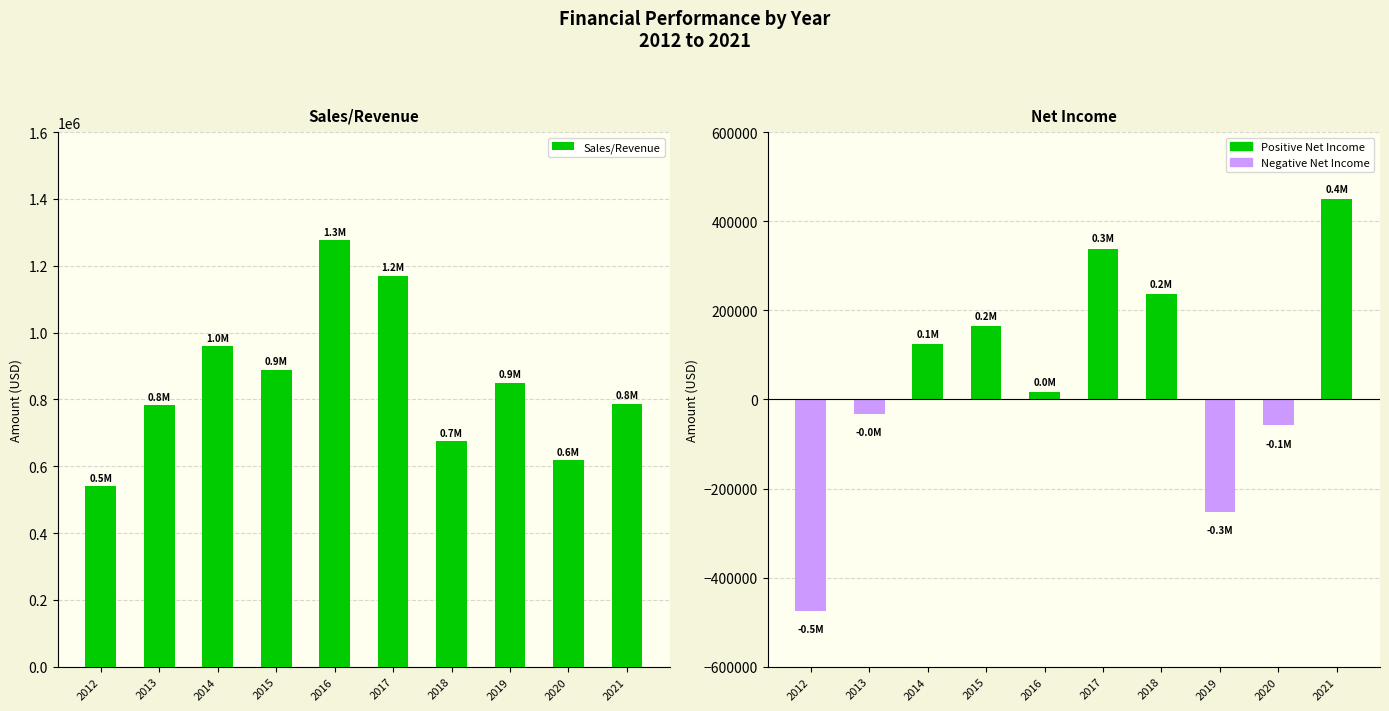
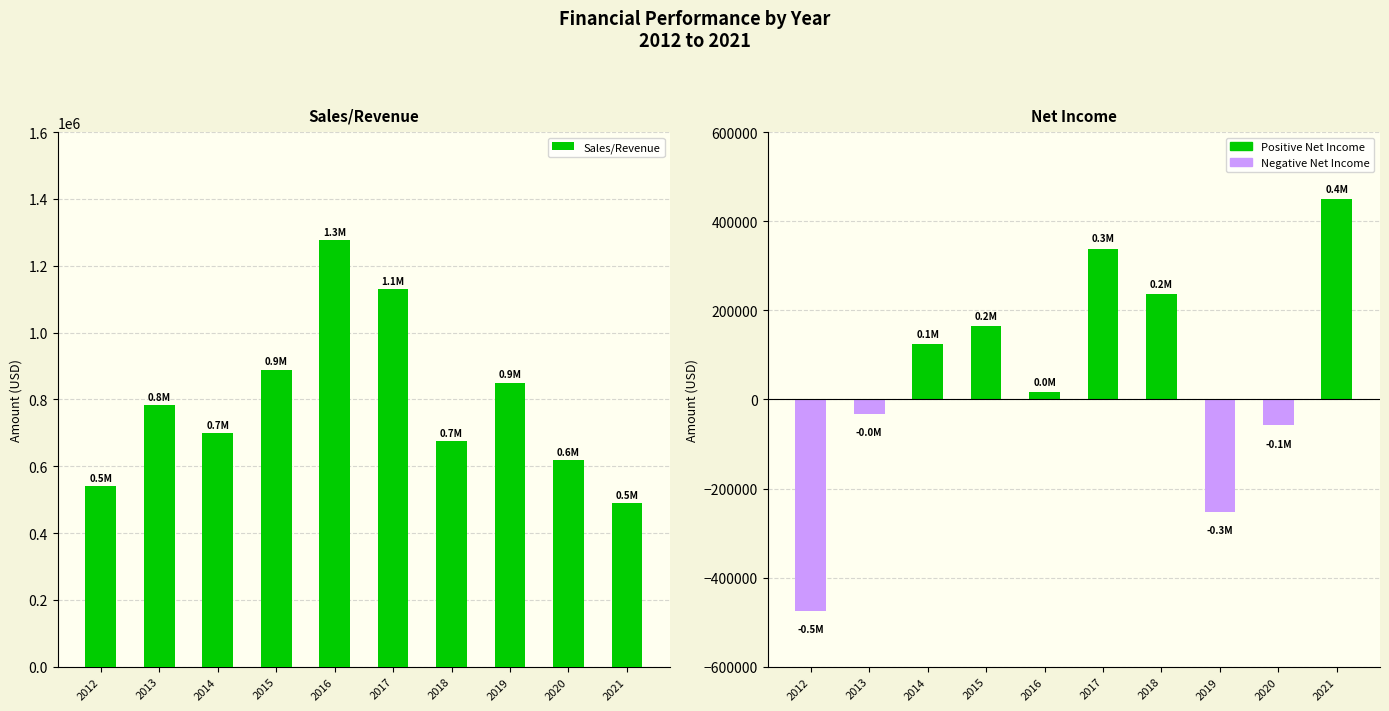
Sales/Revenue, 2014: 1.0M -> 0.7M
Sales/Revenue, 2017: 1.2M -> 1.1M
Sales/Revenue, 2021: 0.8M -> 0.5M
